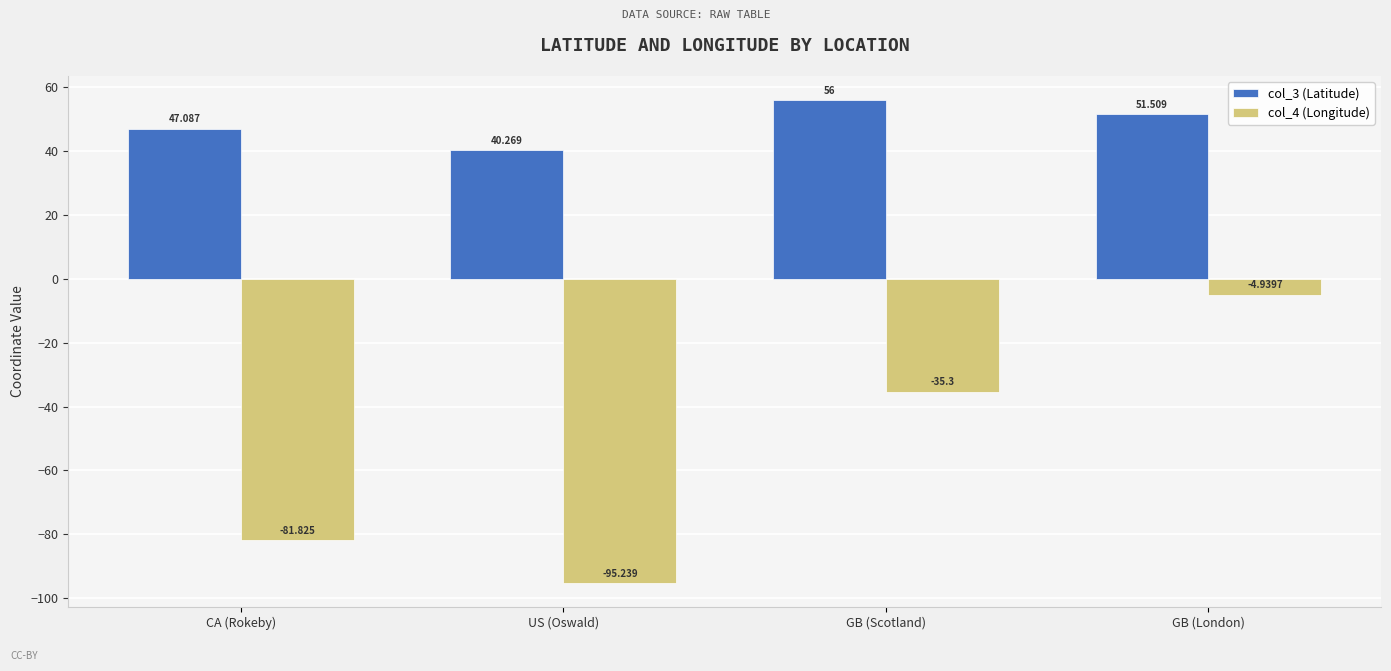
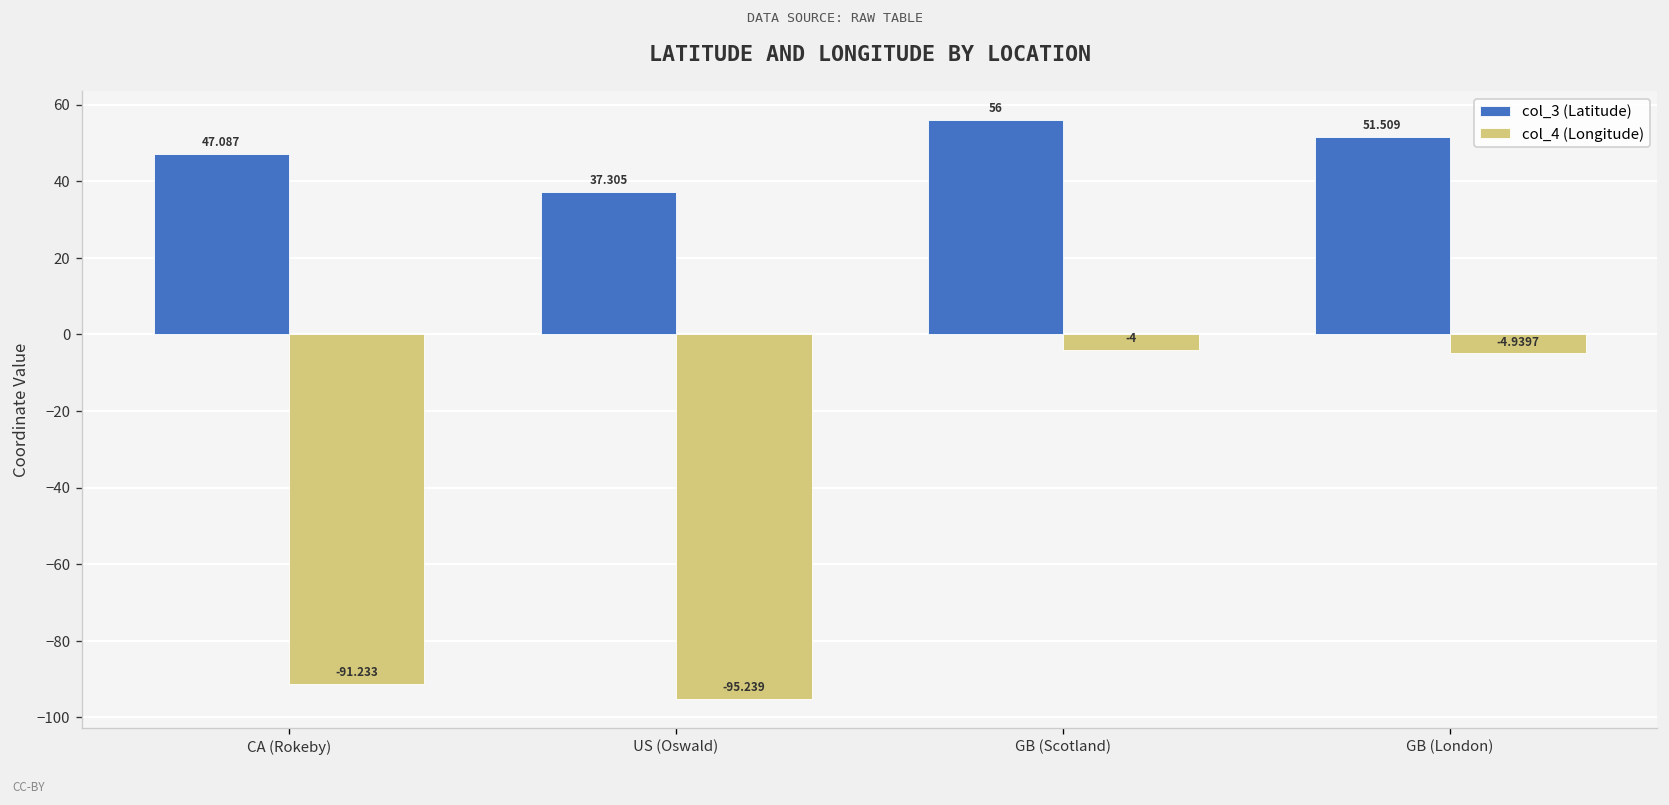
col_4 (Longitude), CA (Rokeby): -81.825 -> -91.233
col_3 (Latitude), US (Oswald): 40.269 -> 37.305
col_4 (Longitude), GB (Scotland): -35.3 -> -4
